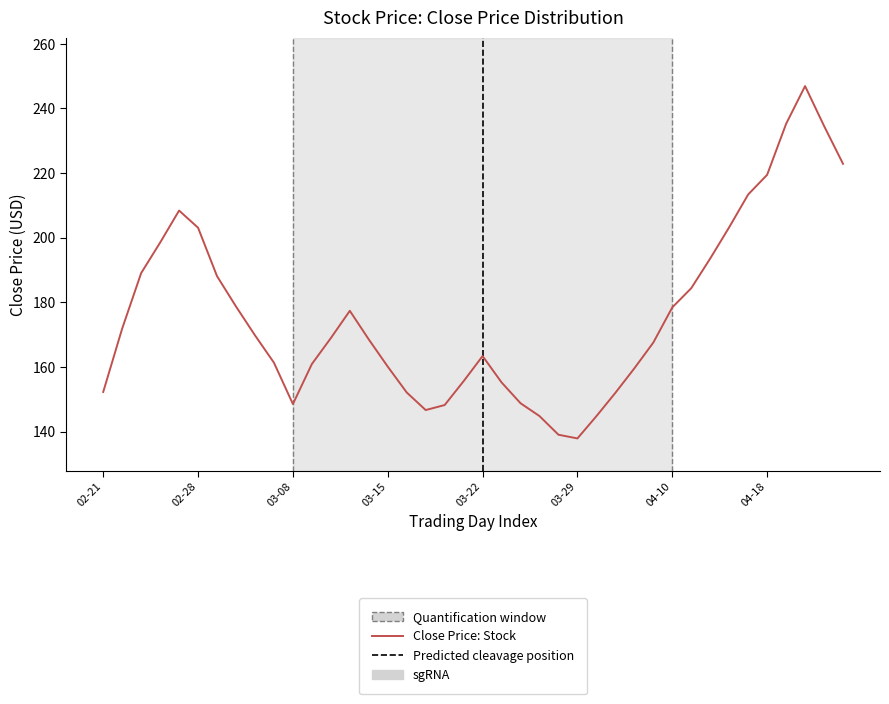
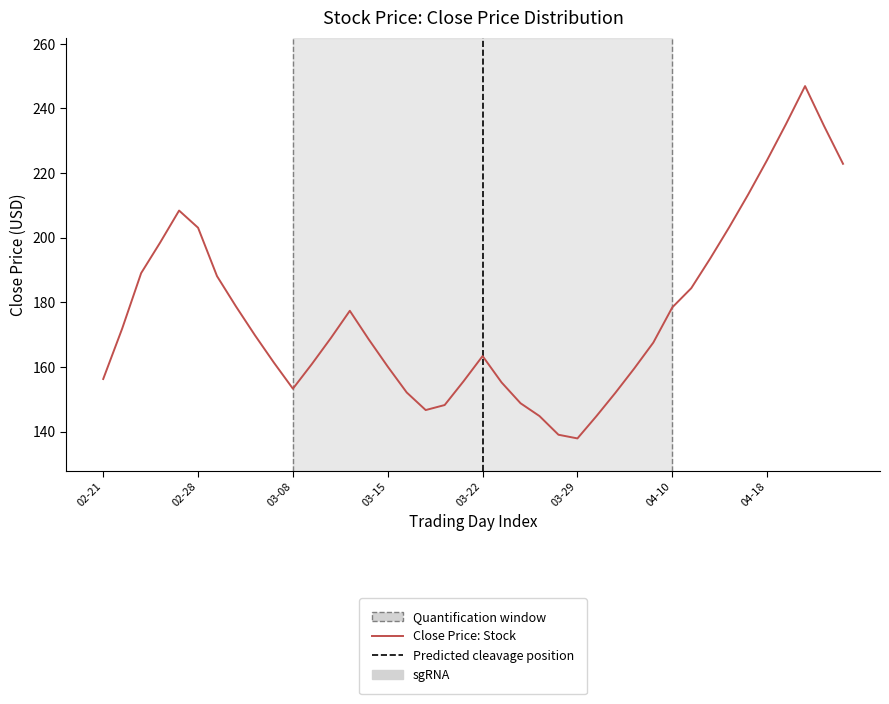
02-21: 152 -> 156
03-08: 149 -> 153
04-18: 219 -> 224
